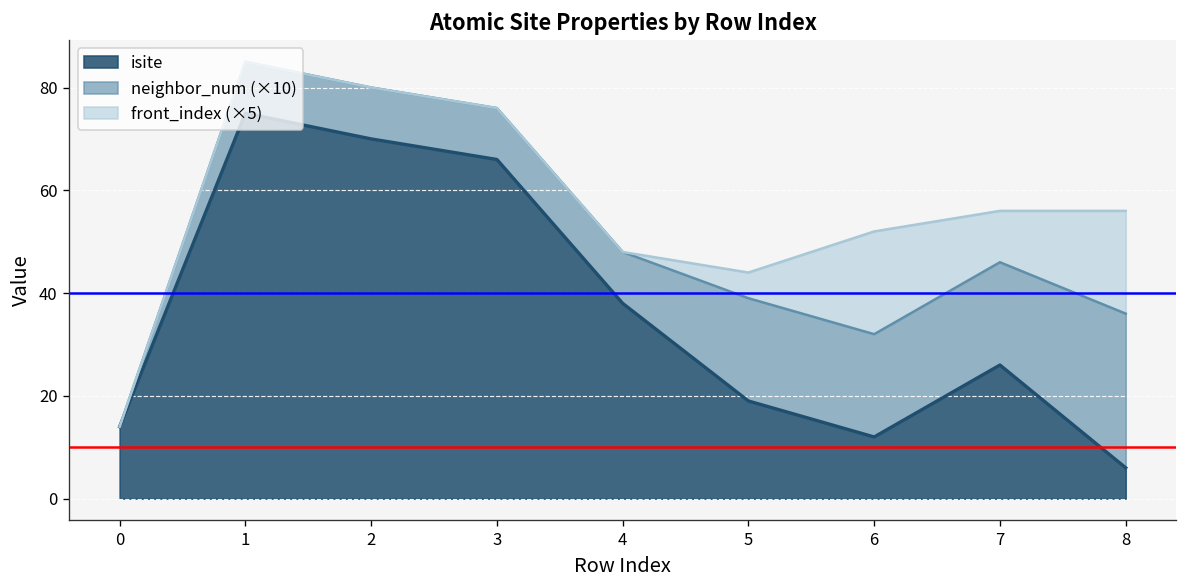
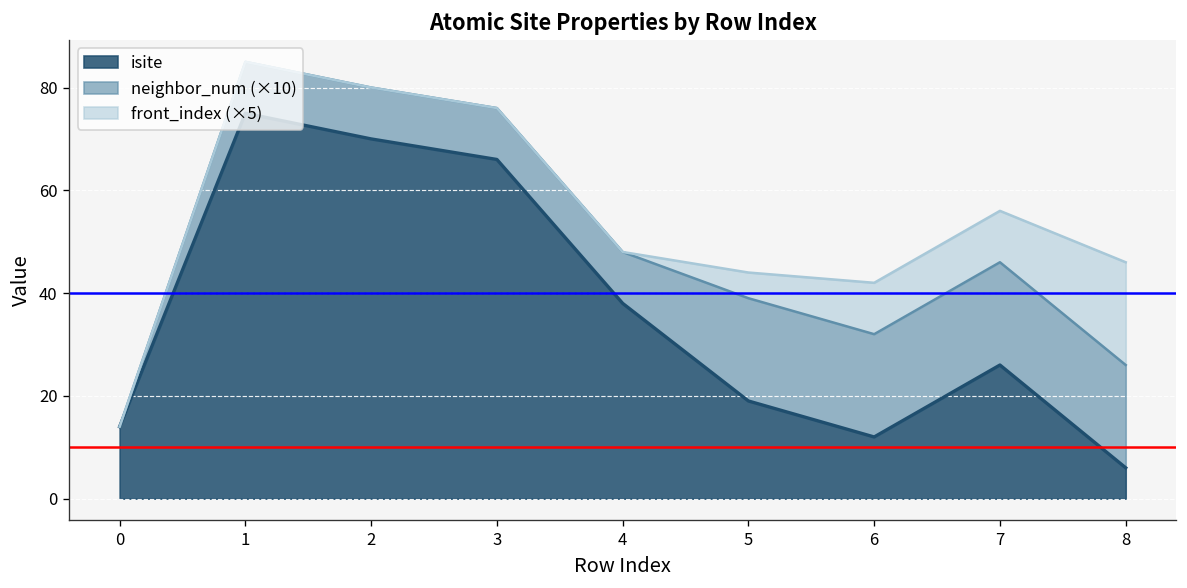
front_index (×5), 6: 20 -> 10
neighbor_num (×10), 8: 30 -> 20
